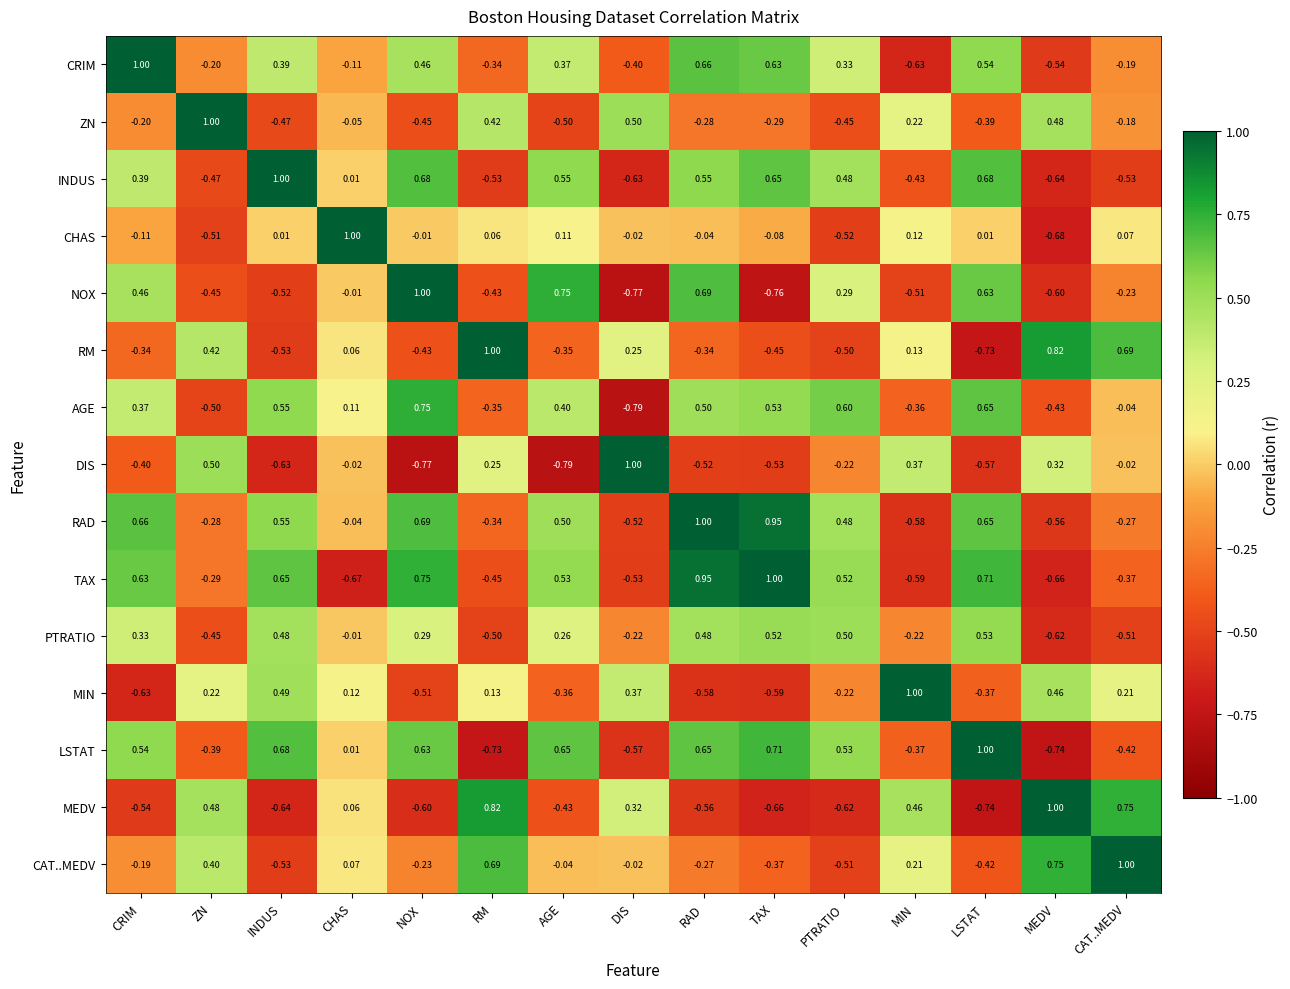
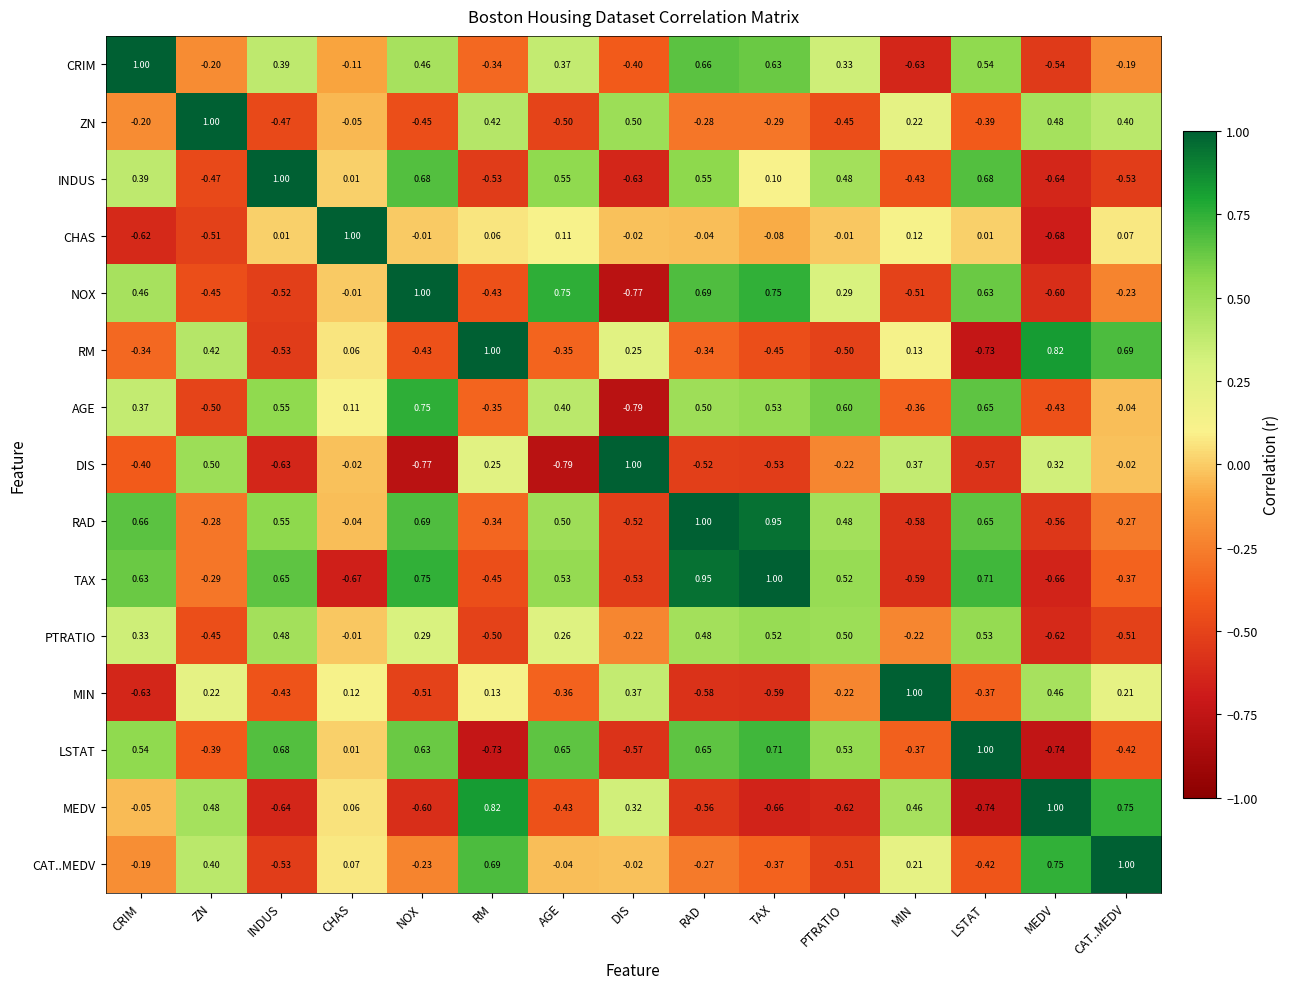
ZN, CAT..MEDV: -0.18 -> 0.40
INDUS, TAX: 0.65 -> 0.10
CHAS, CRIM: -0.11 -> -0.62
CHAS, PTRATIO: -0.52 -> -0.01
NOX, TAX: -0.76 -> 0.75
MIN, INDUS: 0.49 -> -0.43
MEDV, CRIM: -0.54 -> -0.05
